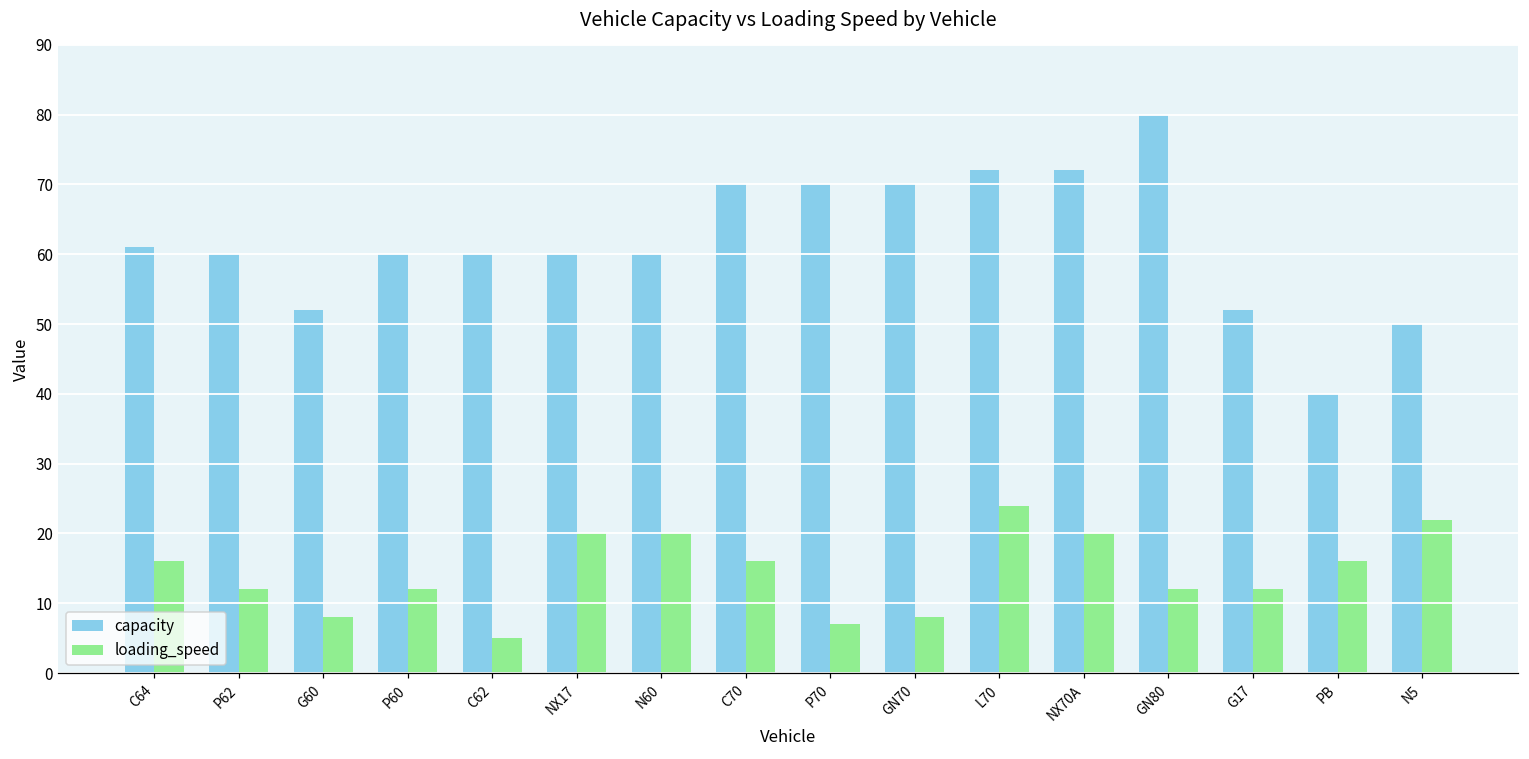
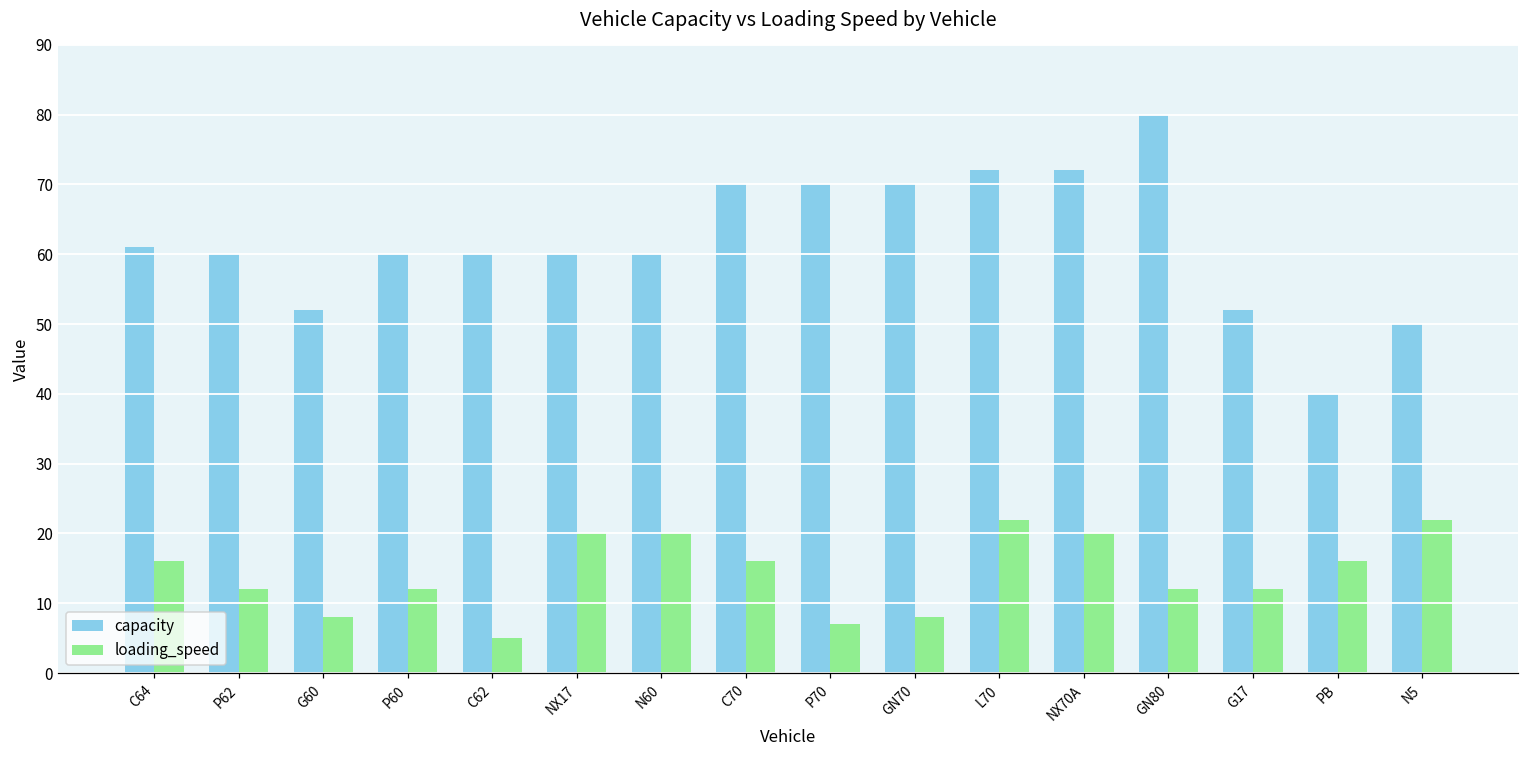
loading_speed, L70: 24 -> 22
